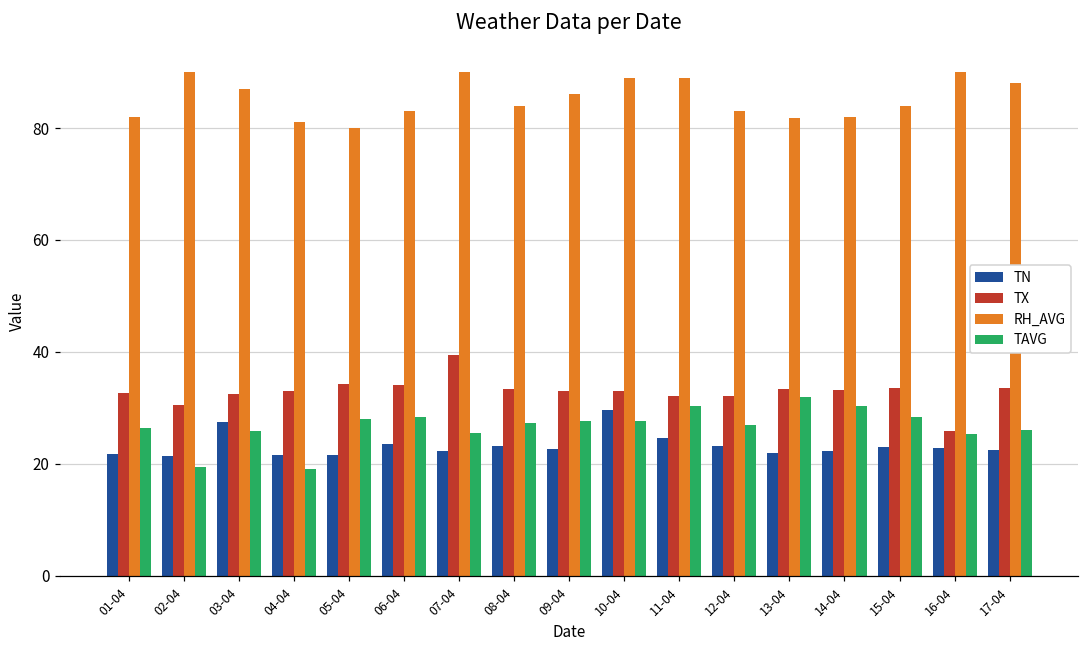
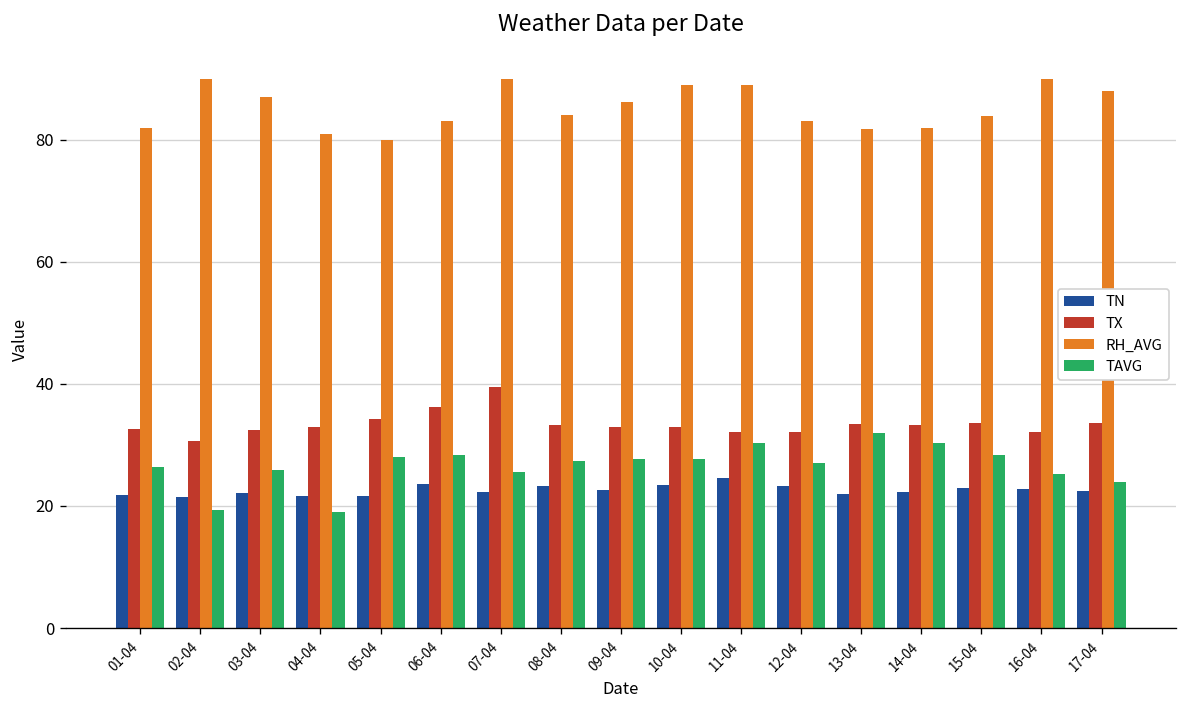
TN, 03-04: 27 -> 22
TX, 06-04: 34 -> 36
TN, 10-04: 30 -> 23
TX, 16-04: 26 -> 32
TAVG, 17-04: 26 -> 24
